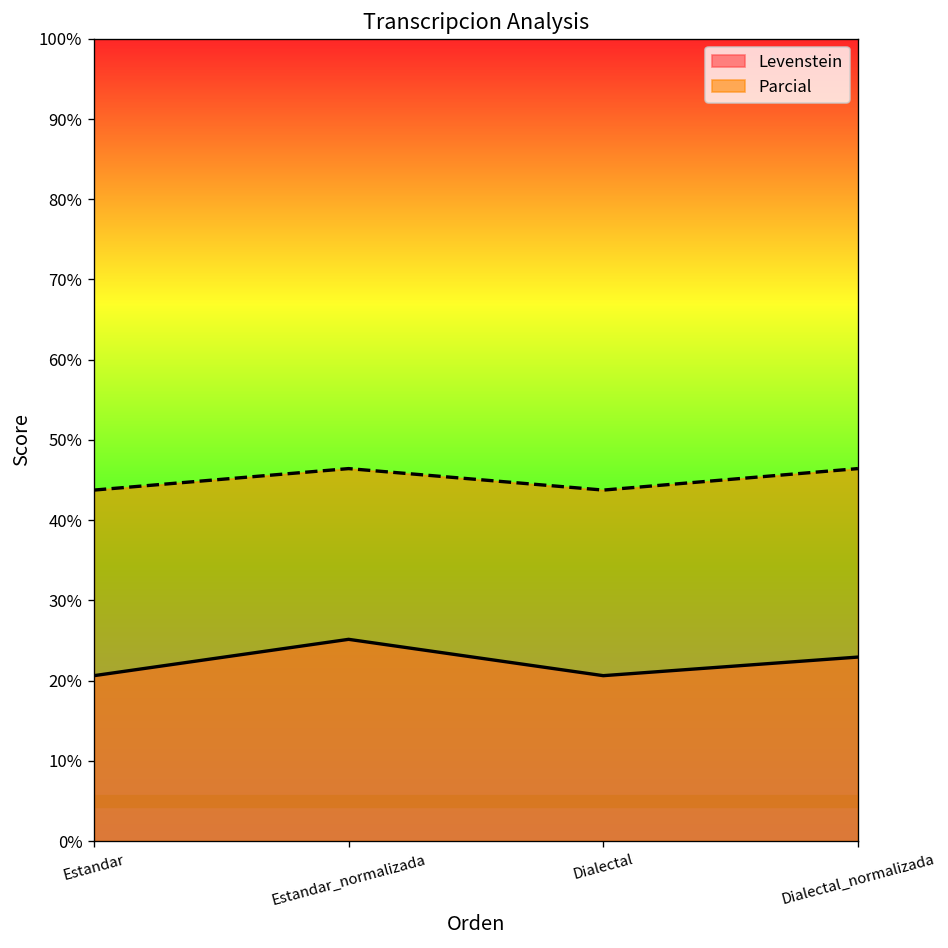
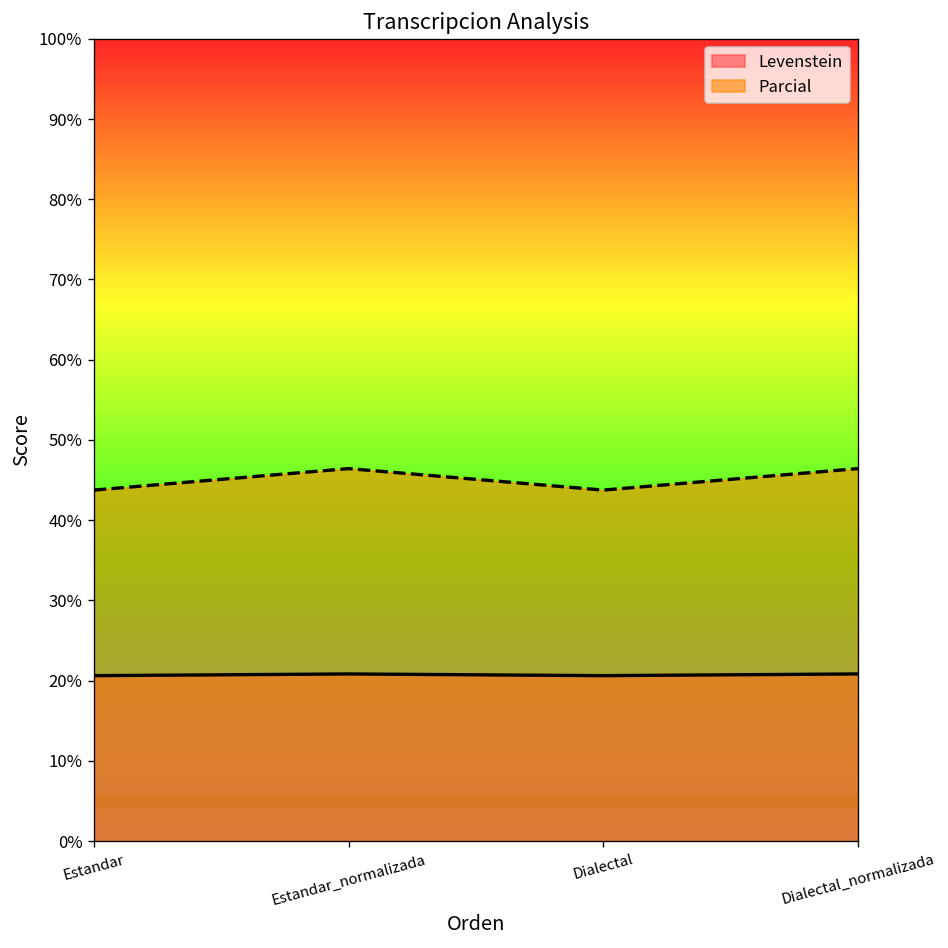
Levenstein, Estandar_normalizada: 25% -> 21%
Levenstein, Dialectal_normalizada: 23% -> 21%
